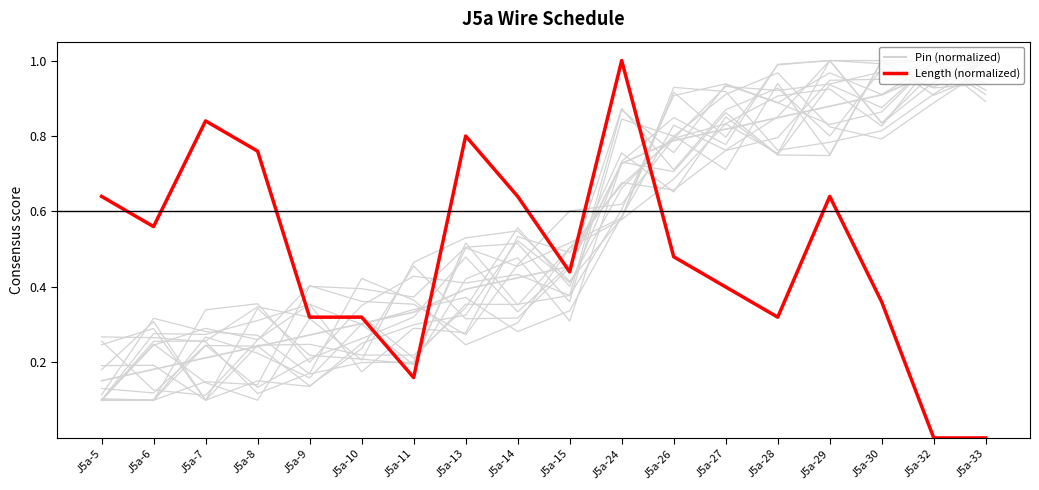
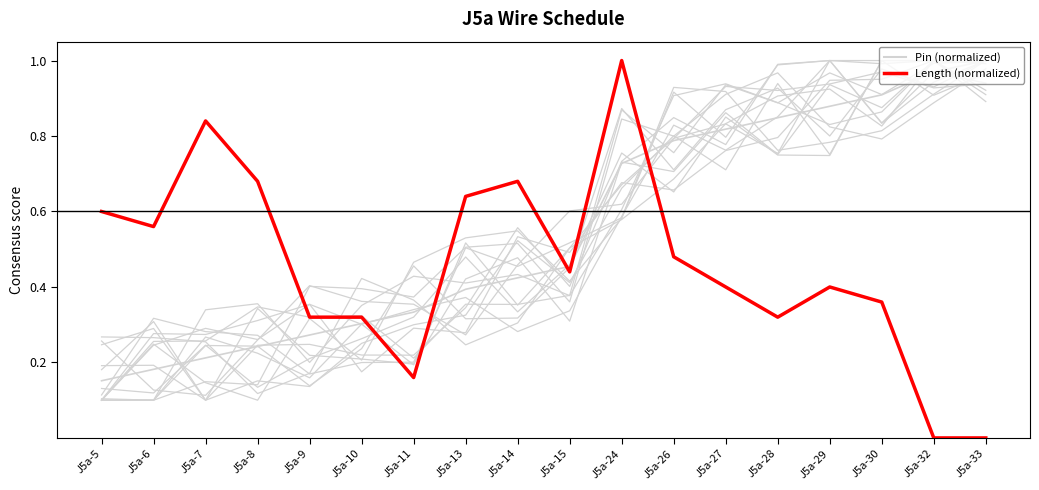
Length (normalized), J5a-5: 0.64 -> 0.60
Length (normalized), J5a-8: 0.76 -> 0.68
Length (normalized), J5a-13: 0.80 -> 0.64
Length (normalized), J5a-14: 0.64 -> 0.68
Length (normalized), J5a-29: 0.64 -> 0.40
